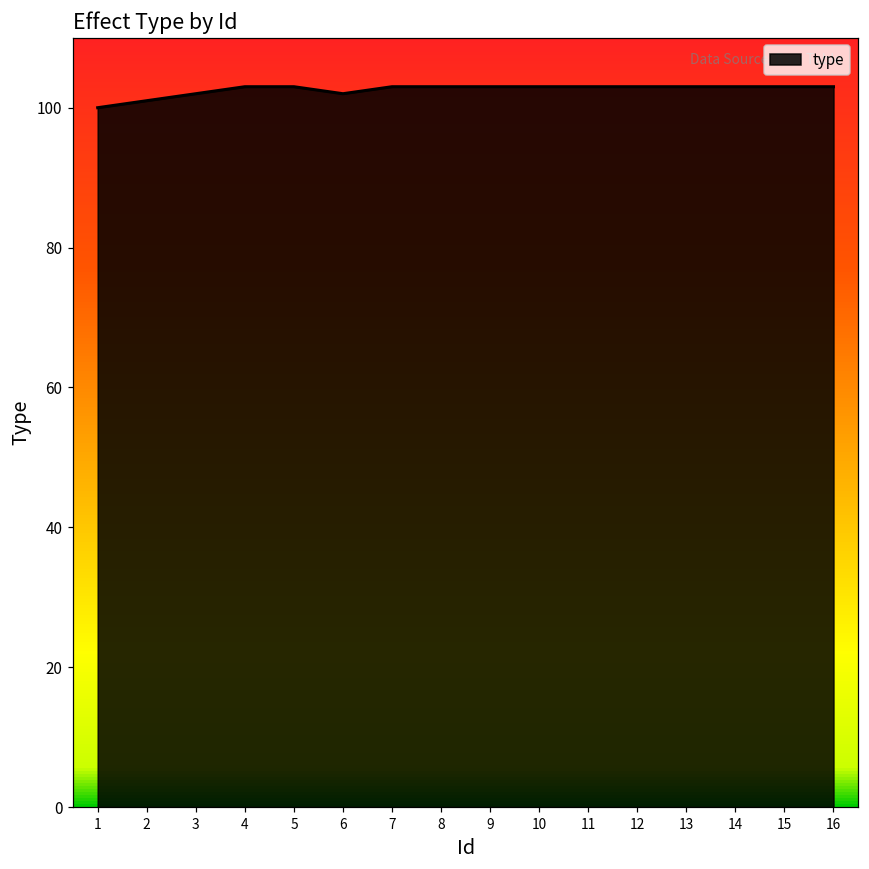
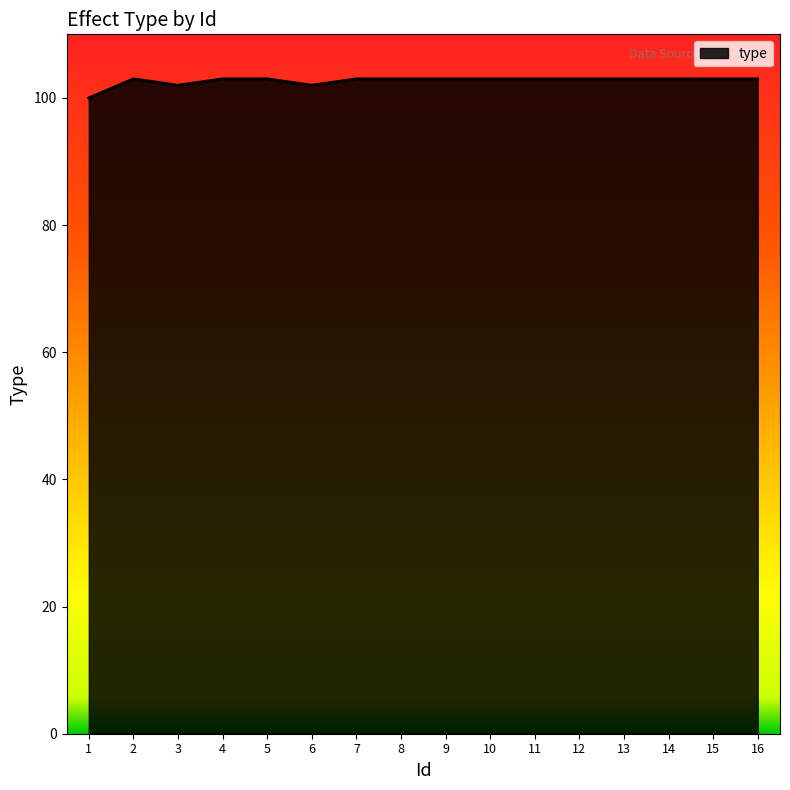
2: 101 -> 103
